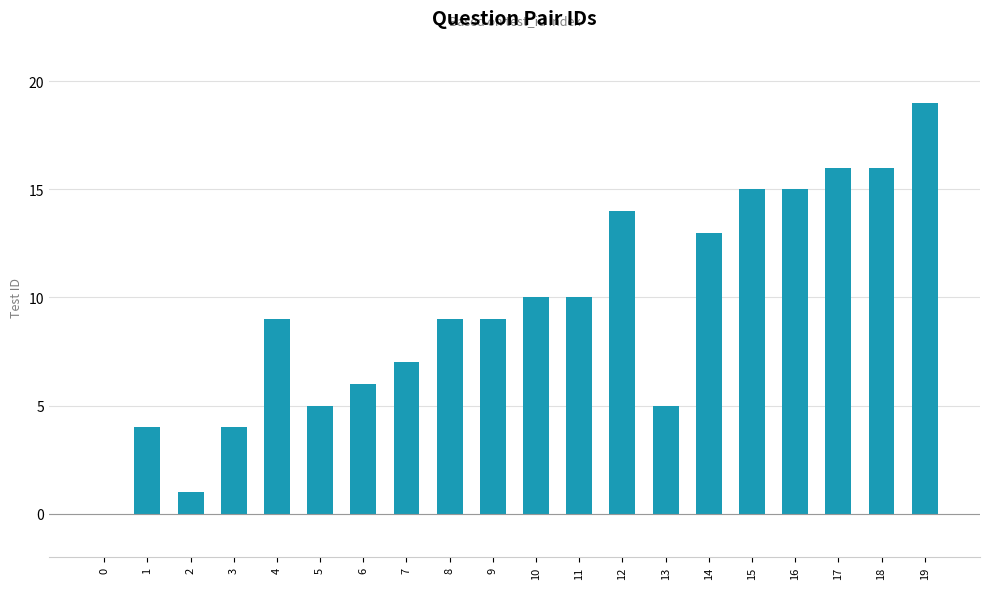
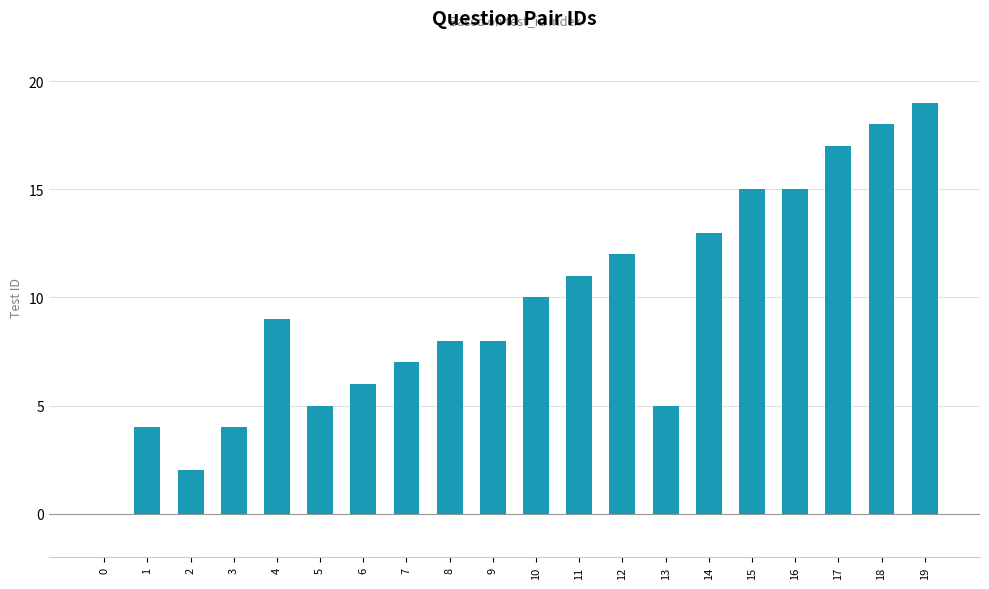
2: 1 -> 2
8: 9 -> 8
9: 9 -> 8
11: 10 -> 11
12: 14 -> 12
17: 16 -> 17
18: 16 -> 18
